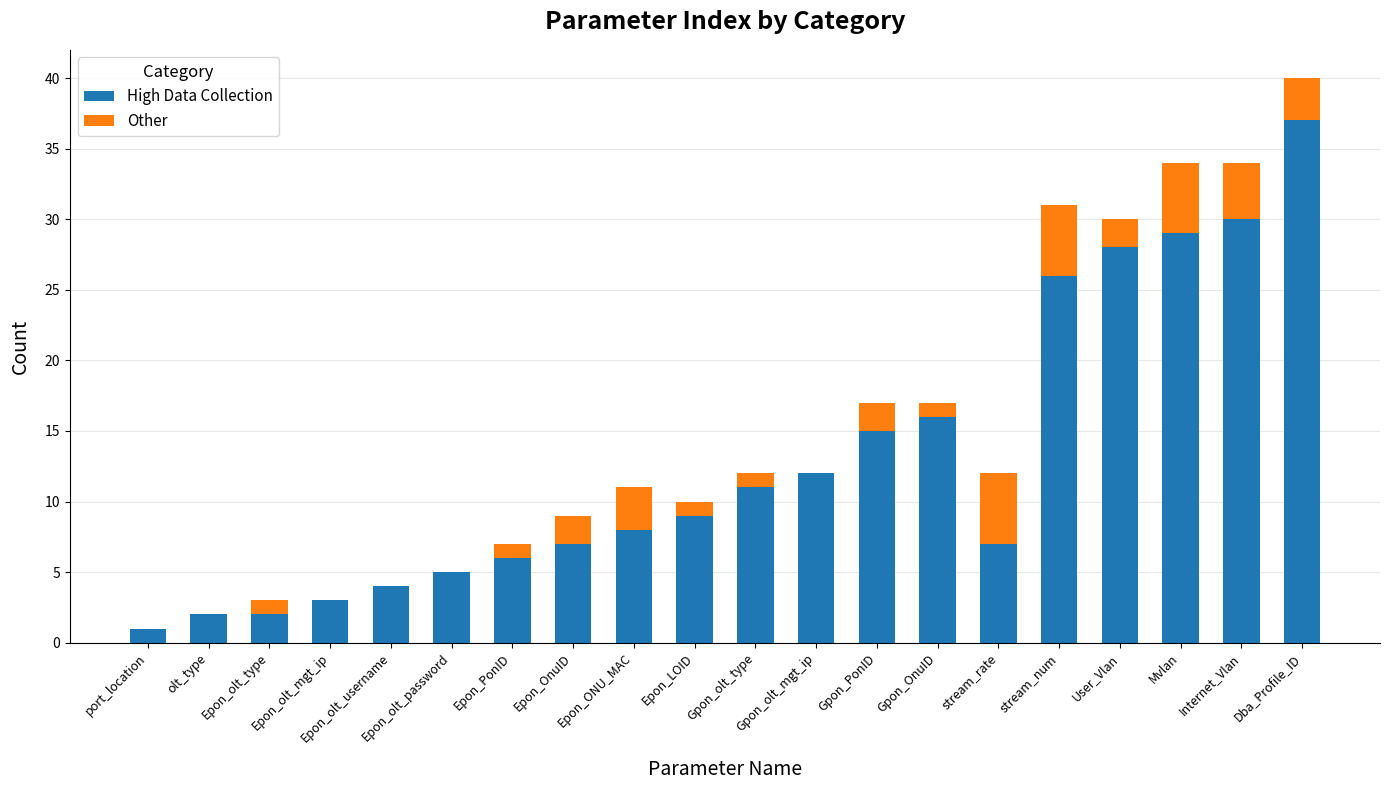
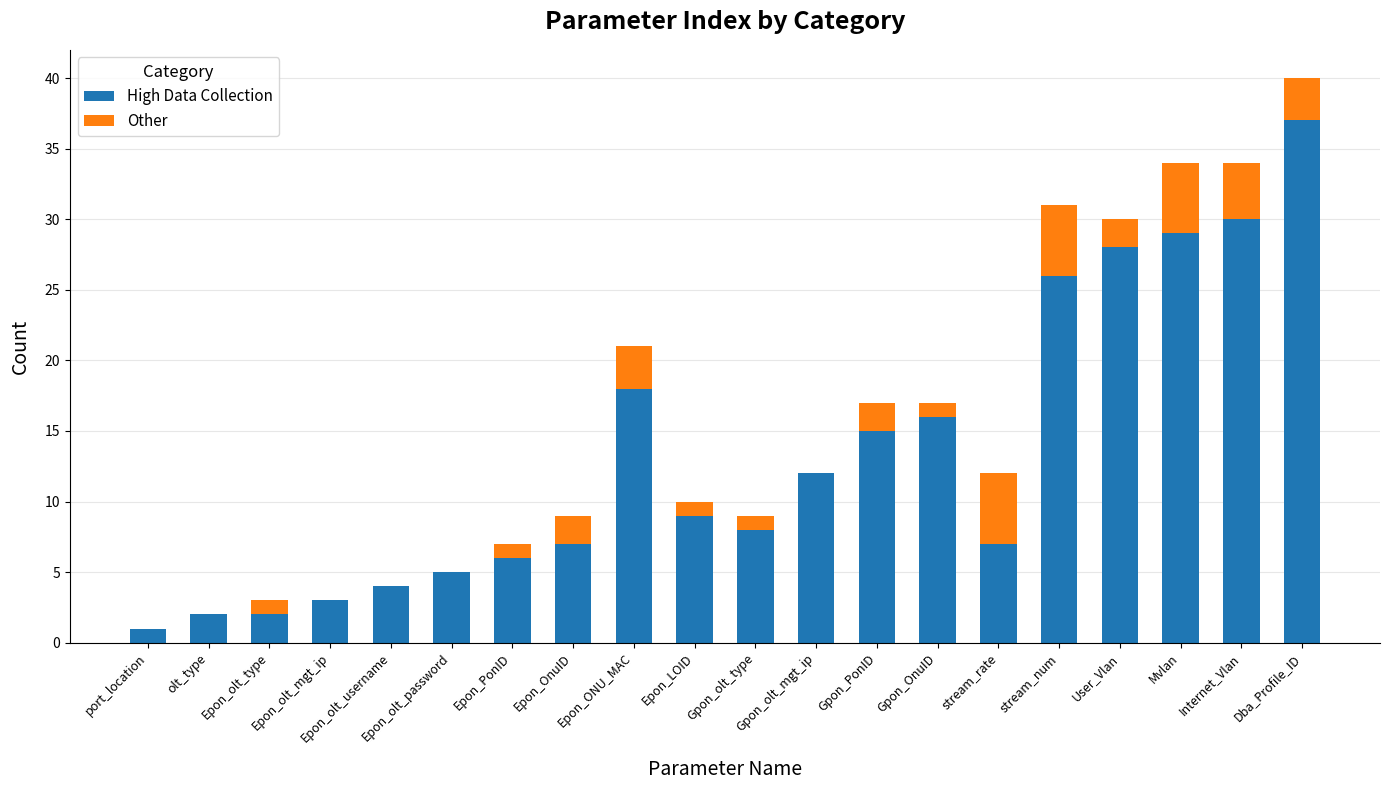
High Data Collection, Epon_ONU_MAC: 8 -> 18
High Data Collection, Gpon_olt_type: 11 -> 8
